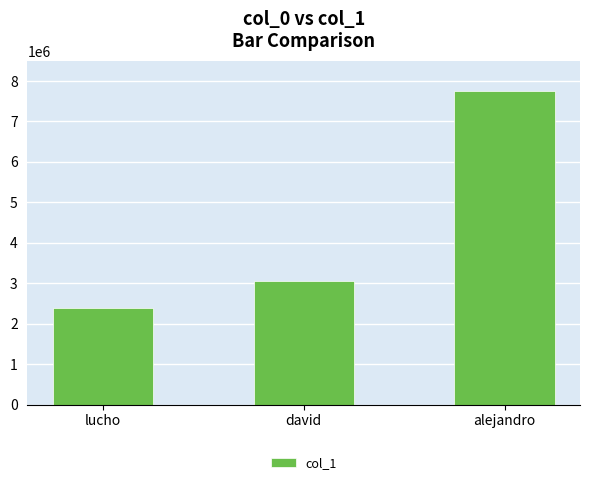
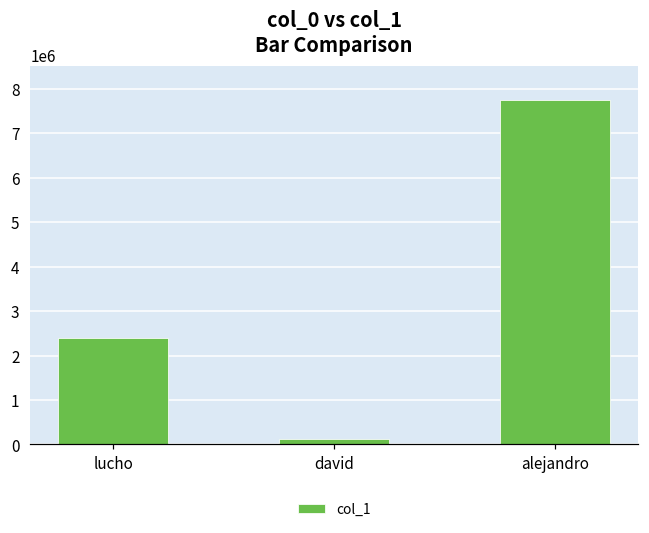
david: 3100000 -> 100000
